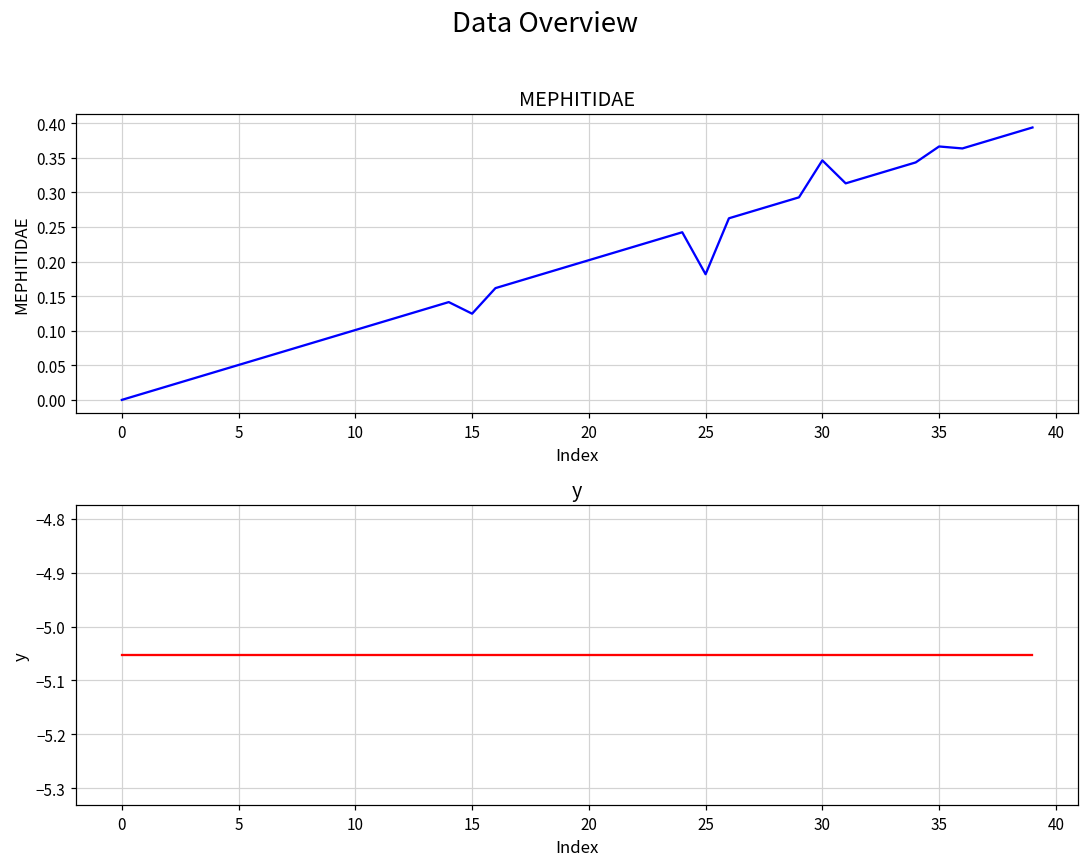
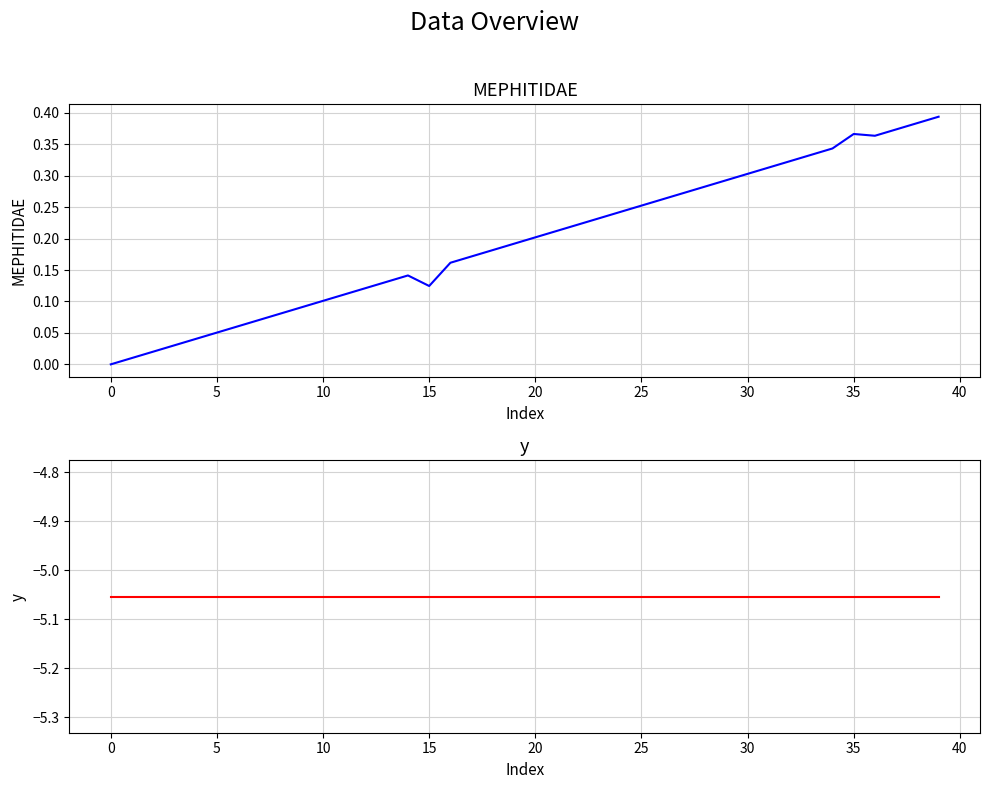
MEPHITIDAE, 25: 0.18 -> 0.25
MEPHITIDAE, 30: 0.35 -> 0.30
